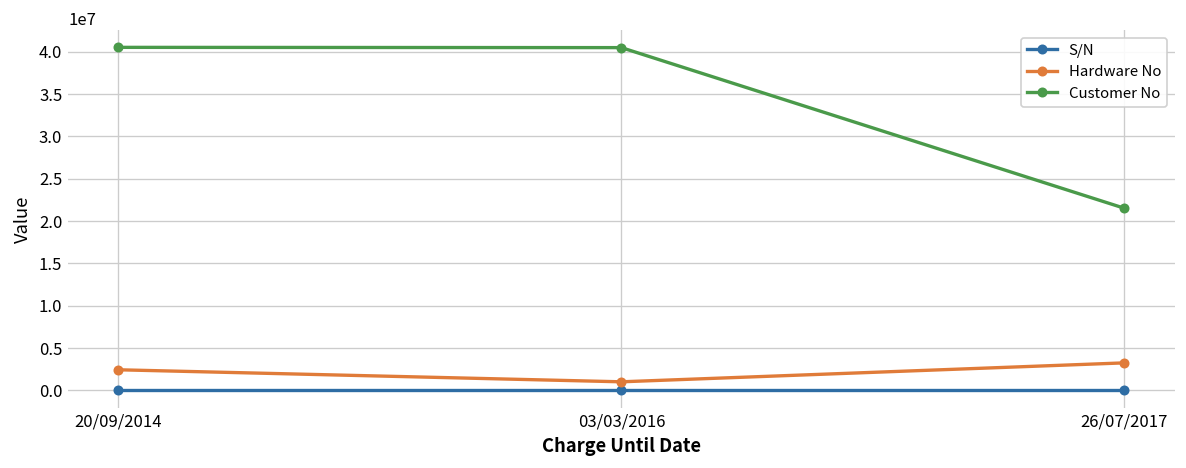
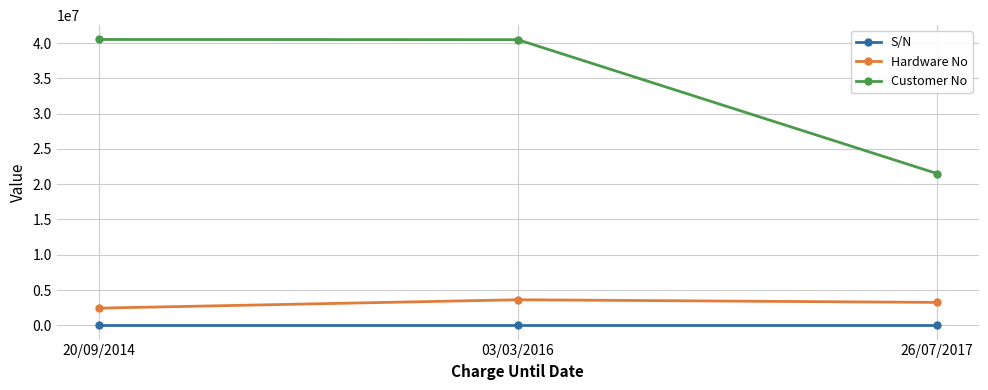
Hardware No, 03/03/2016: 1000000 -> 4000000
